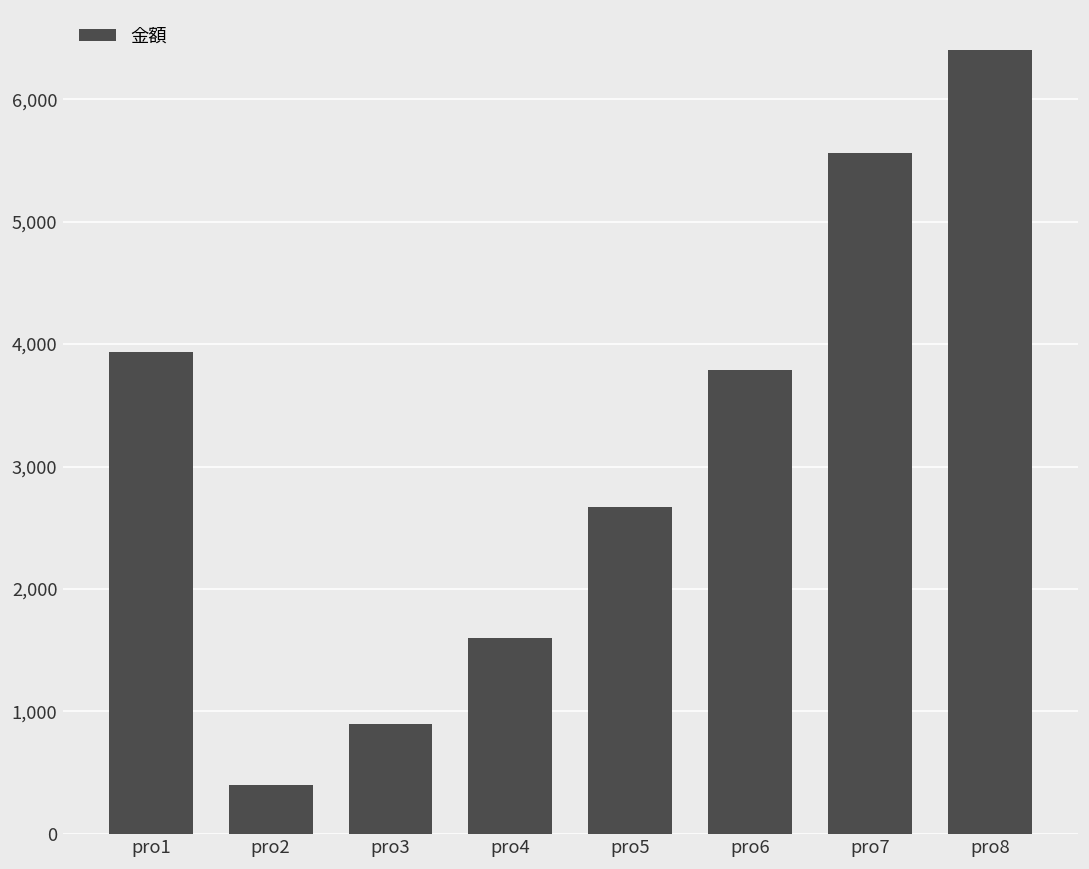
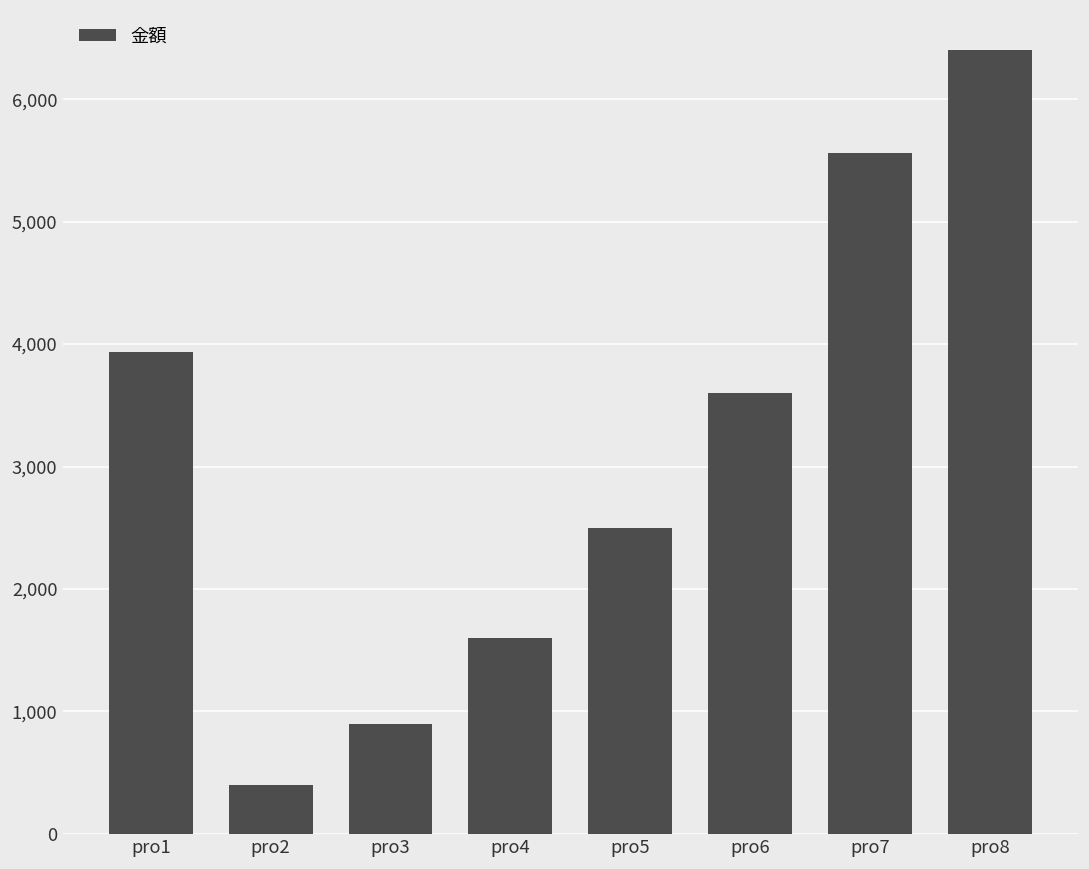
pro5: 2,670 -> 2,500
pro6: 3,790 -> 3,600
